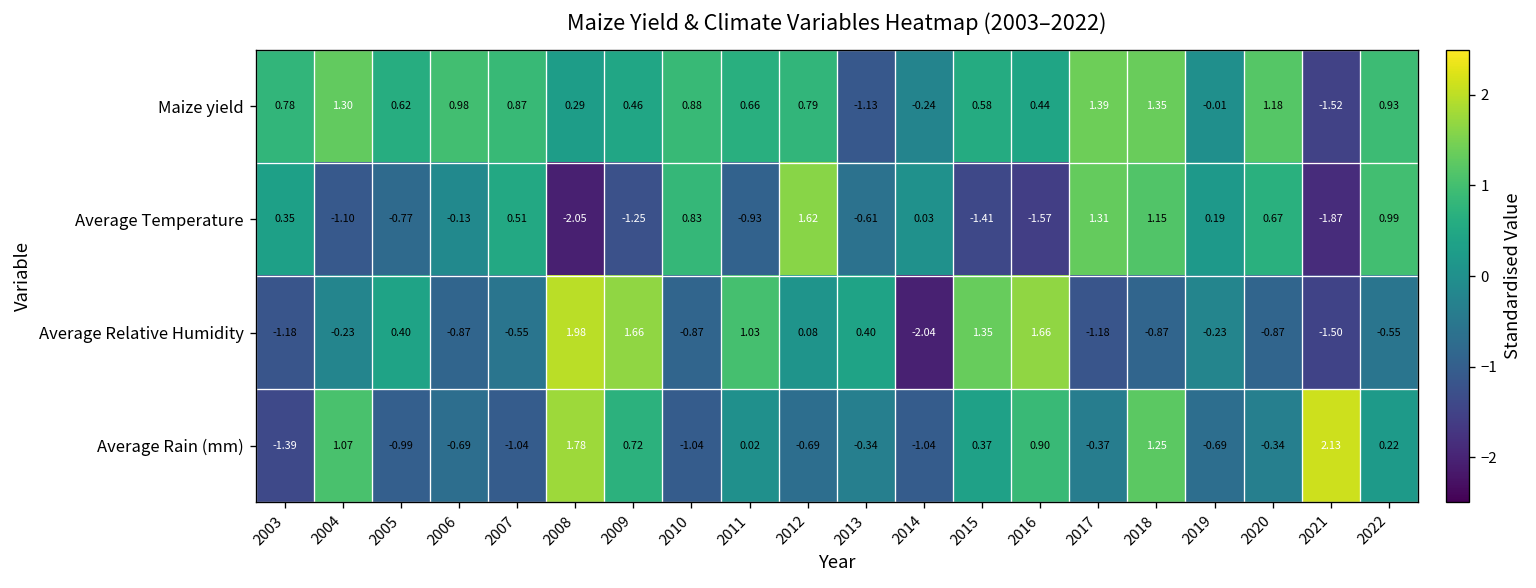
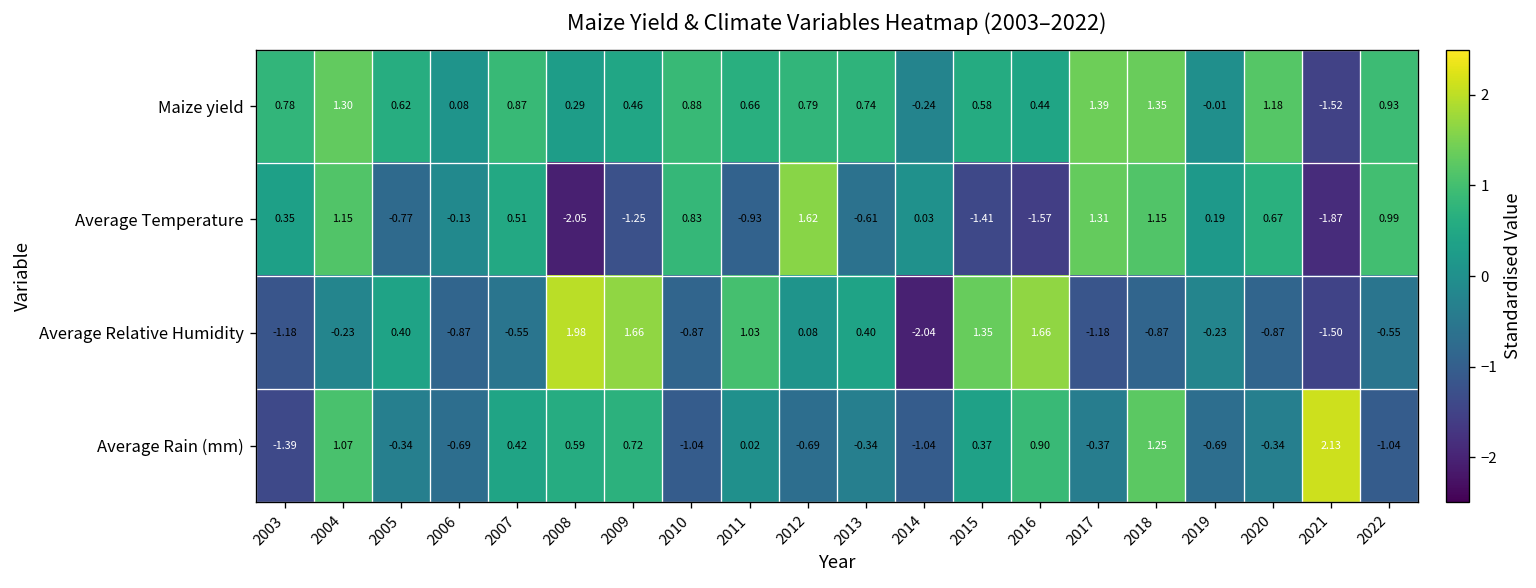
Maize yield, 2006: 0.98 -> 0.08
Maize yield, 2013: -1.13 -> 0.74
Average Temperature, 2004: -1.10 -> 1.15
Average Rain (mm), 2005: -0.99 -> -0.34
Average Rain (mm), 2007: -1.04 -> 0.42
Average Rain (mm), 2008: 1.78 -> 0.59
Average Rain (mm), 2022: 0.22 -> -1.04
